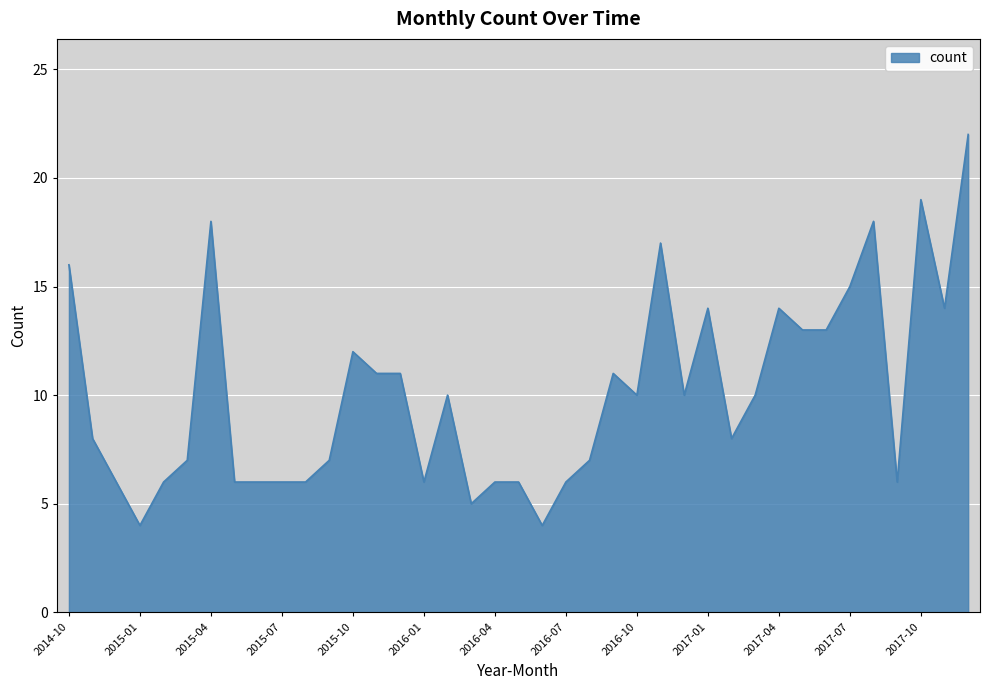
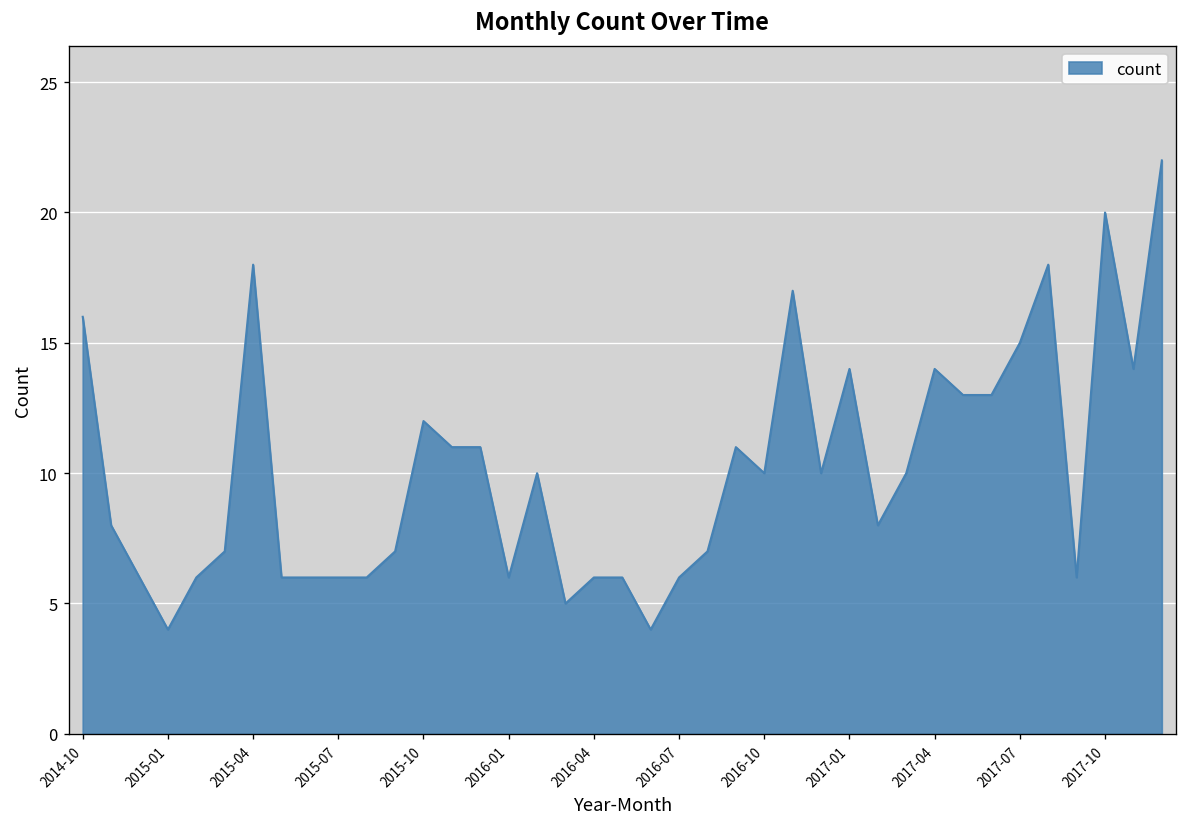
2017-10: 19 -> 20
